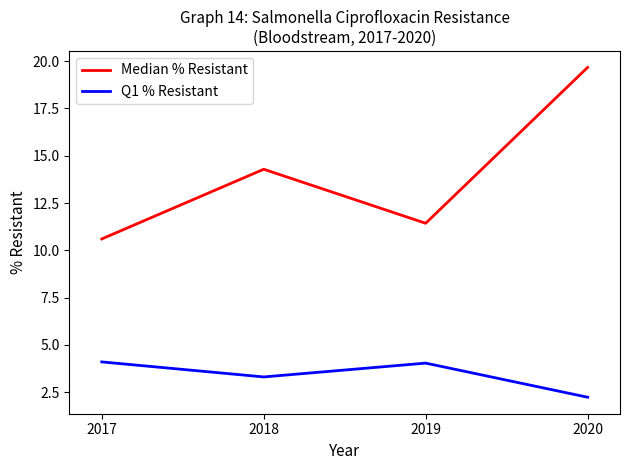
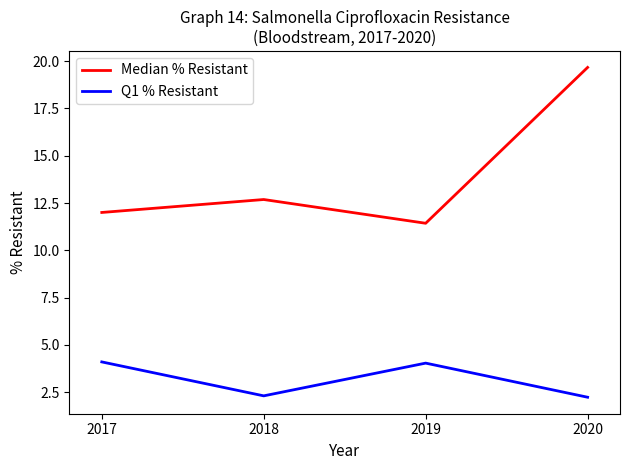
Median % Resistant, 2017: 10.6 -> 12.0
Median % Resistant, 2018: 14.3 -> 12.7
Q1 % Resistant, 2018: 3.3 -> 2.3
